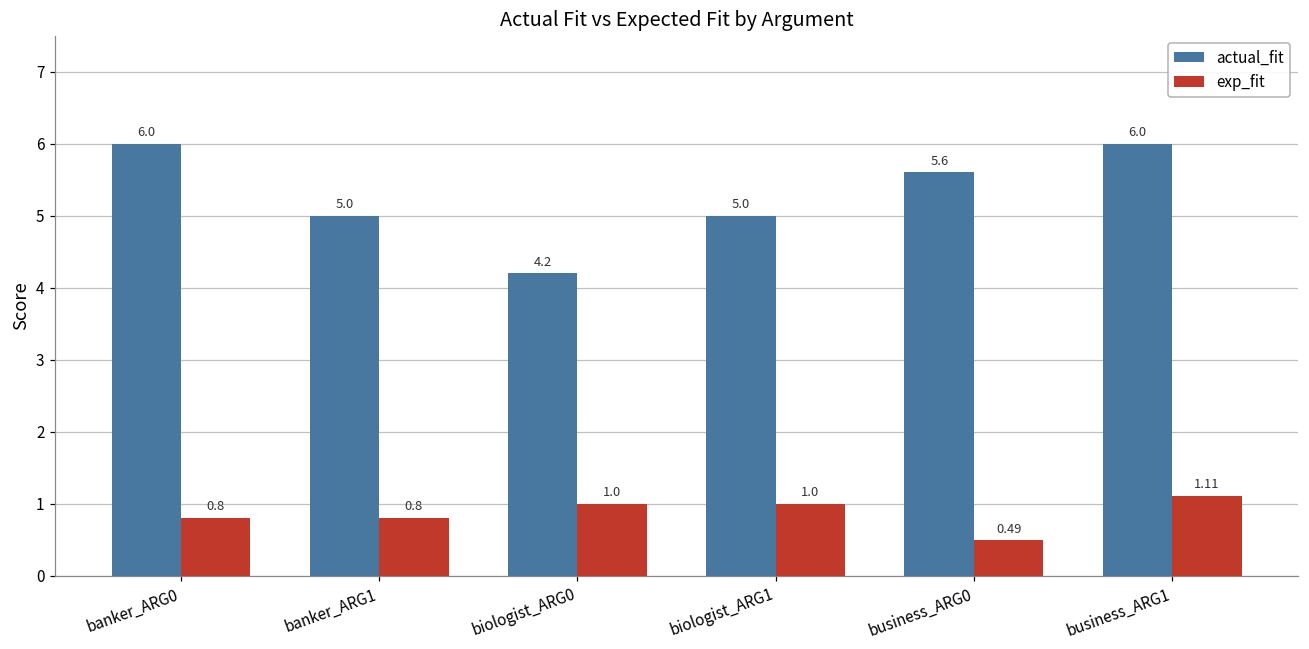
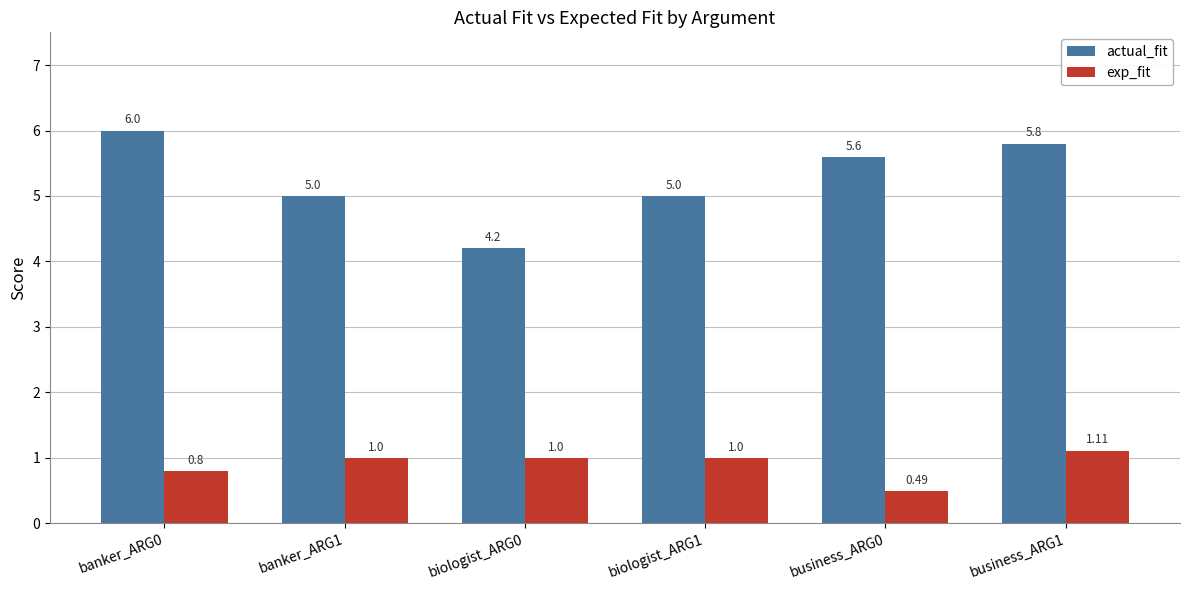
exp_fit, banker_ARG1: 0.8 -> 1.0
actual_fit, business_ARG1: 6.0 -> 5.8
